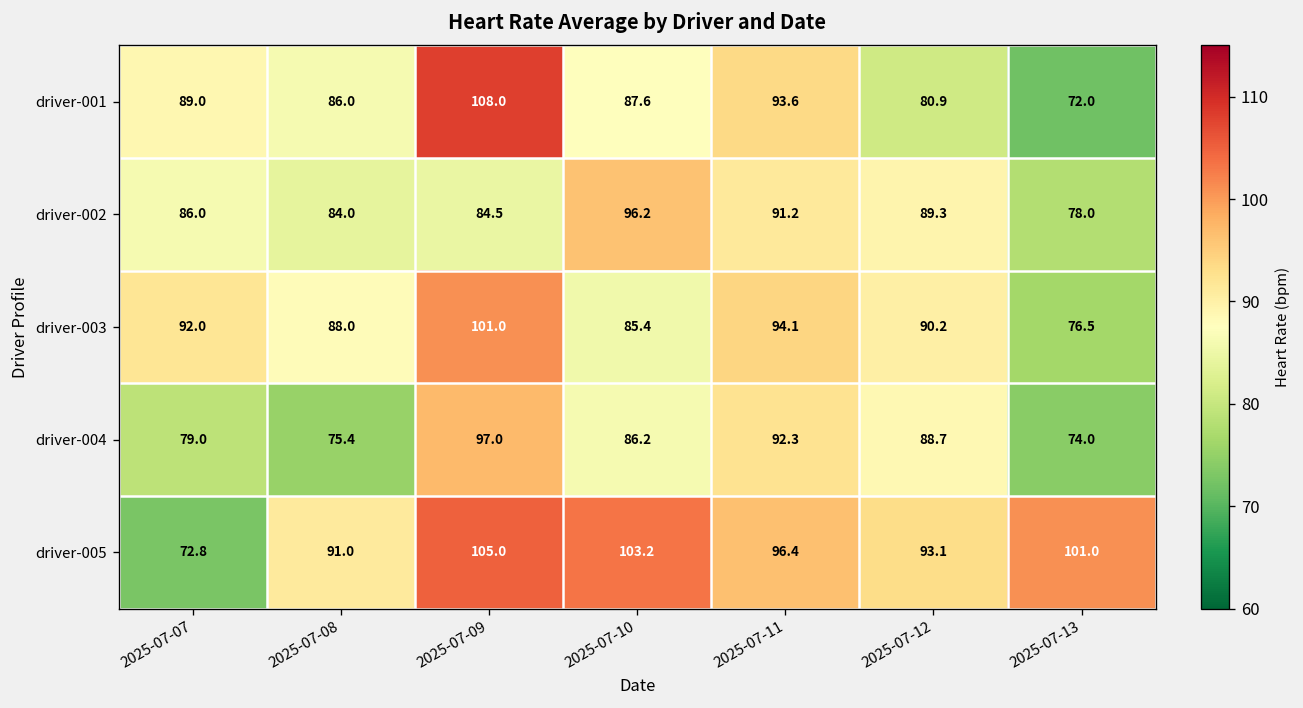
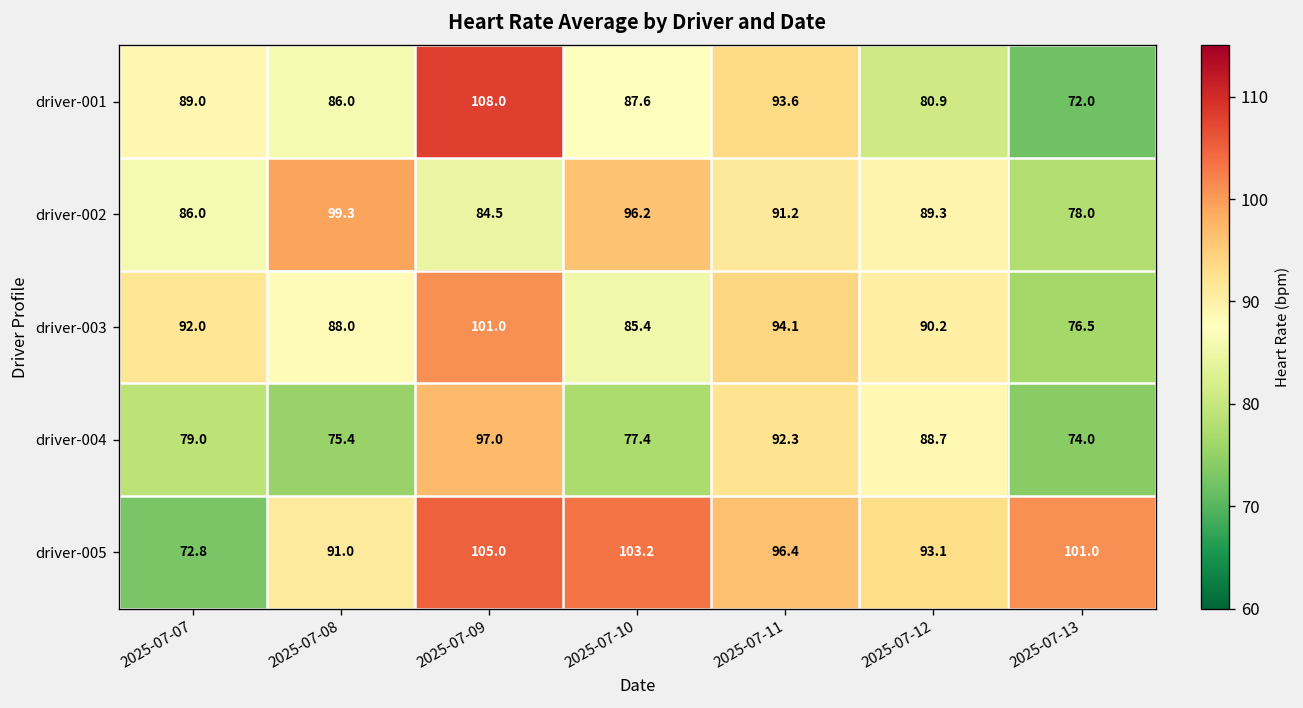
driver-002, 2025-07-08: 84.0 -> 99.3
driver-004, 2025-07-10: 86.2 -> 77.4
